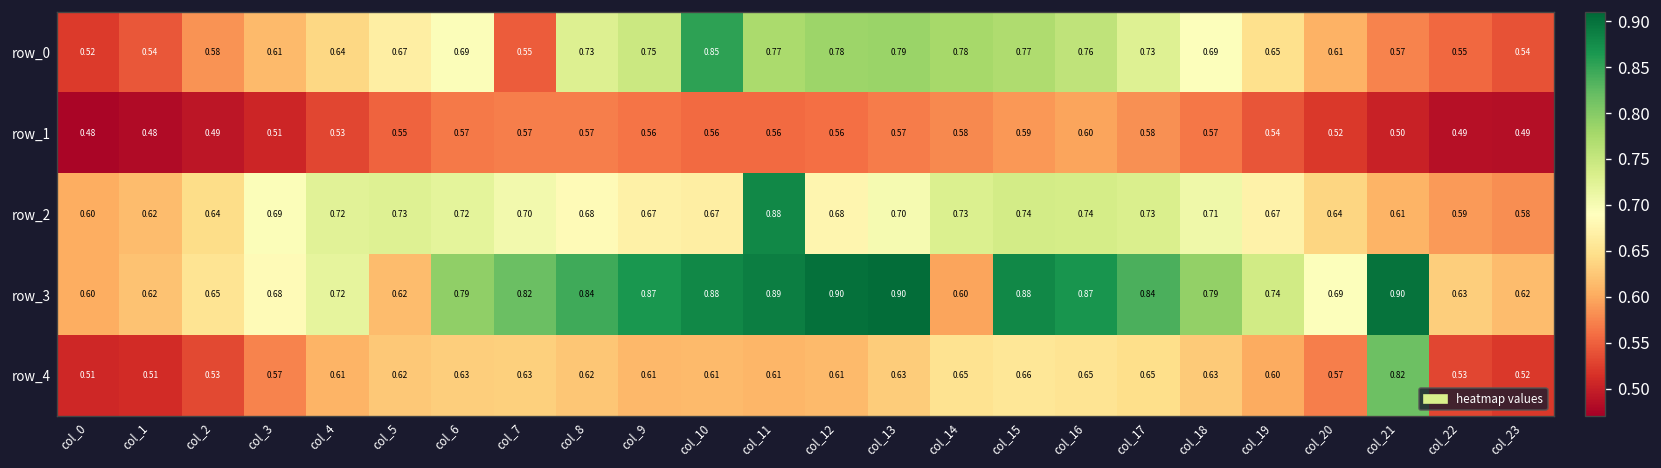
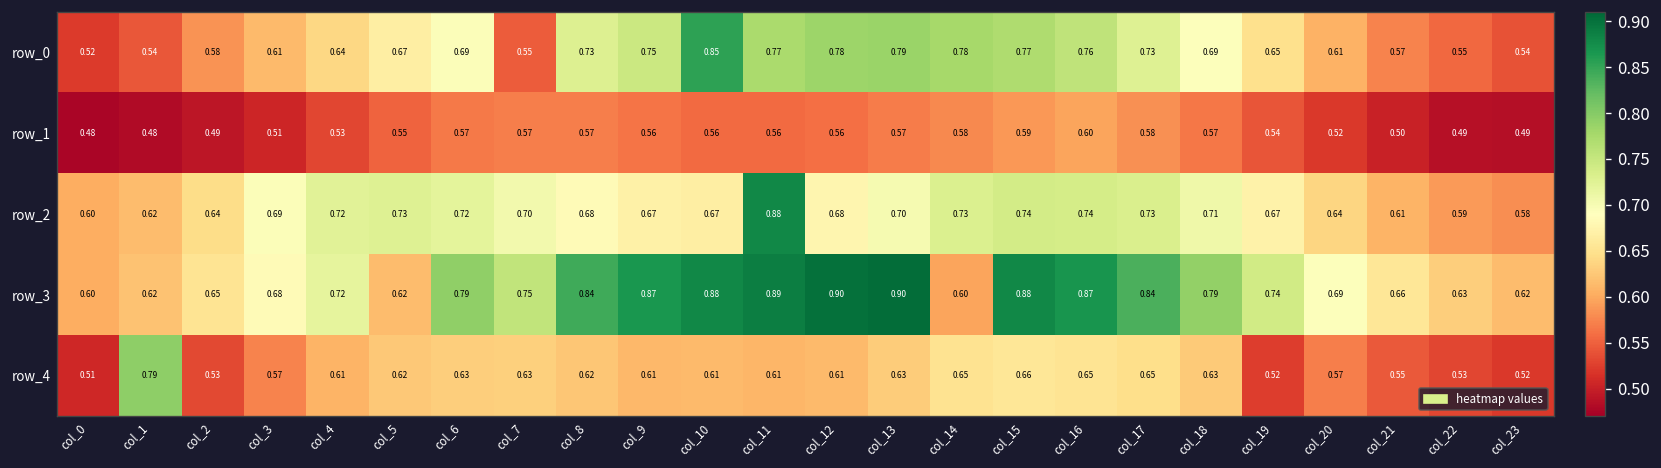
row_3, col_7: 0.82 -> 0.75
row_3, col_21: 0.90 -> 0.66
row_4, col_1: 0.51 -> 0.79
row_4, col_19: 0.60 -> 0.52
row_4, col_21: 0.82 -> 0.55
